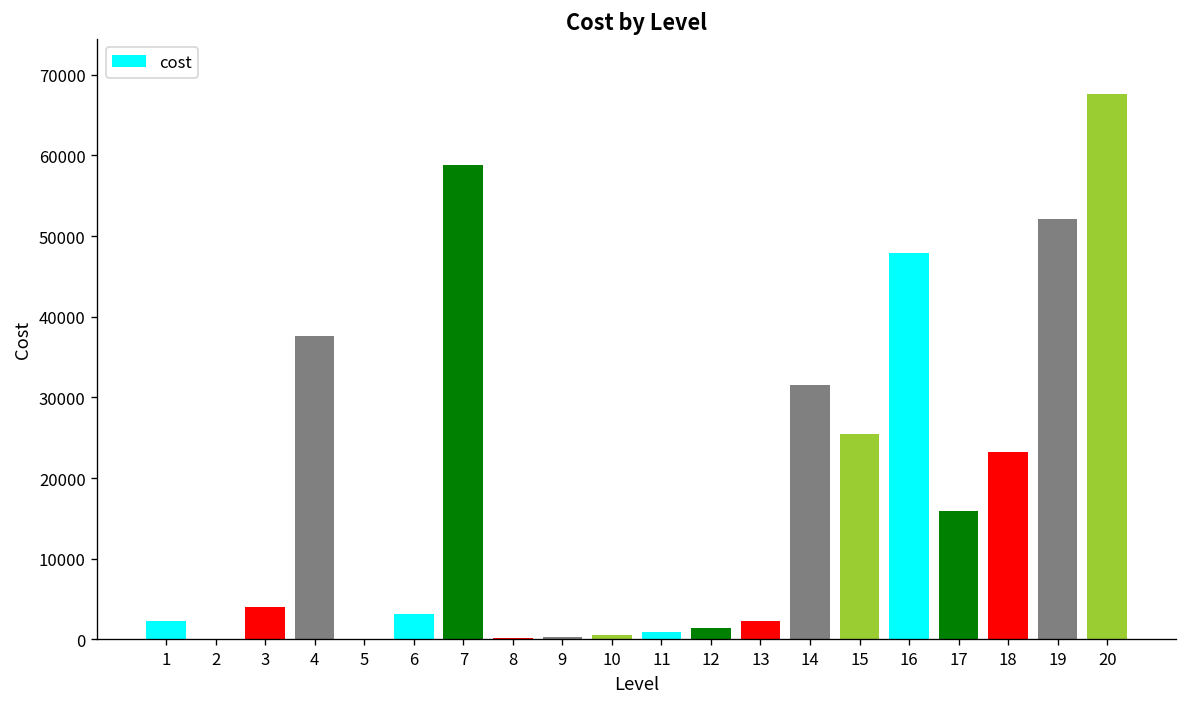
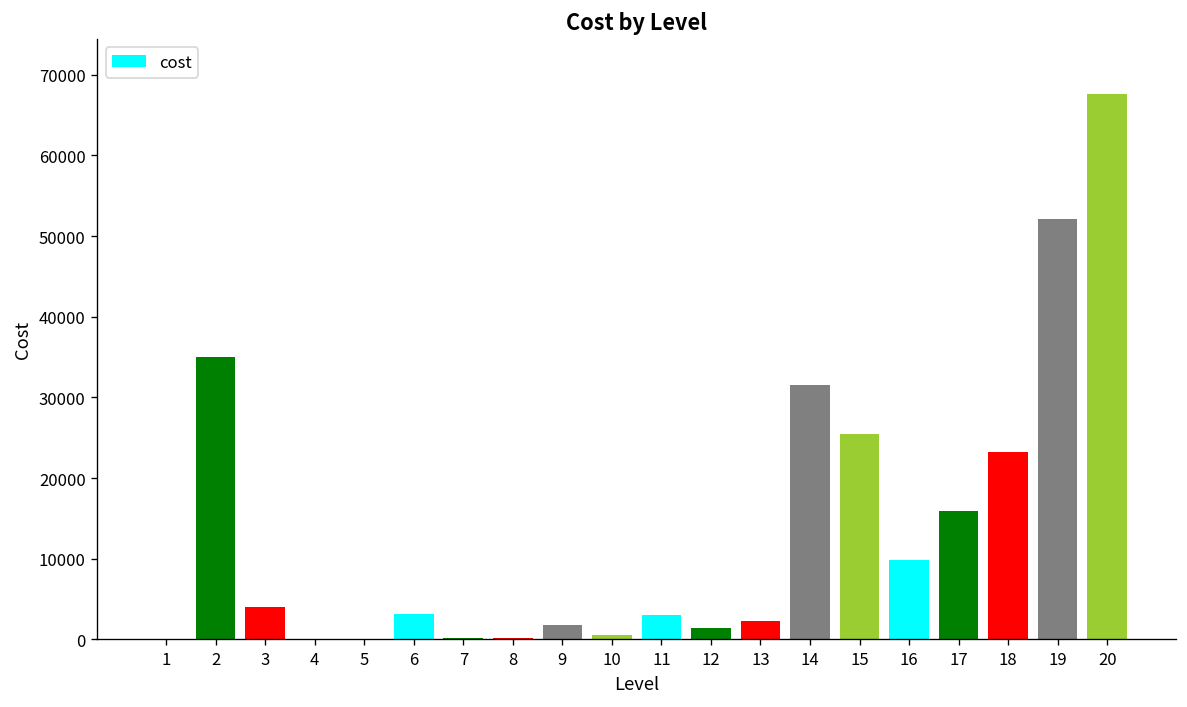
1: 2000 -> 0
2: 0 -> 35000
4: 38000 -> 0
7: 59000 -> 0
9: 0 -> 2000
11: 1000 -> 3000
16: 48000 -> 10000
